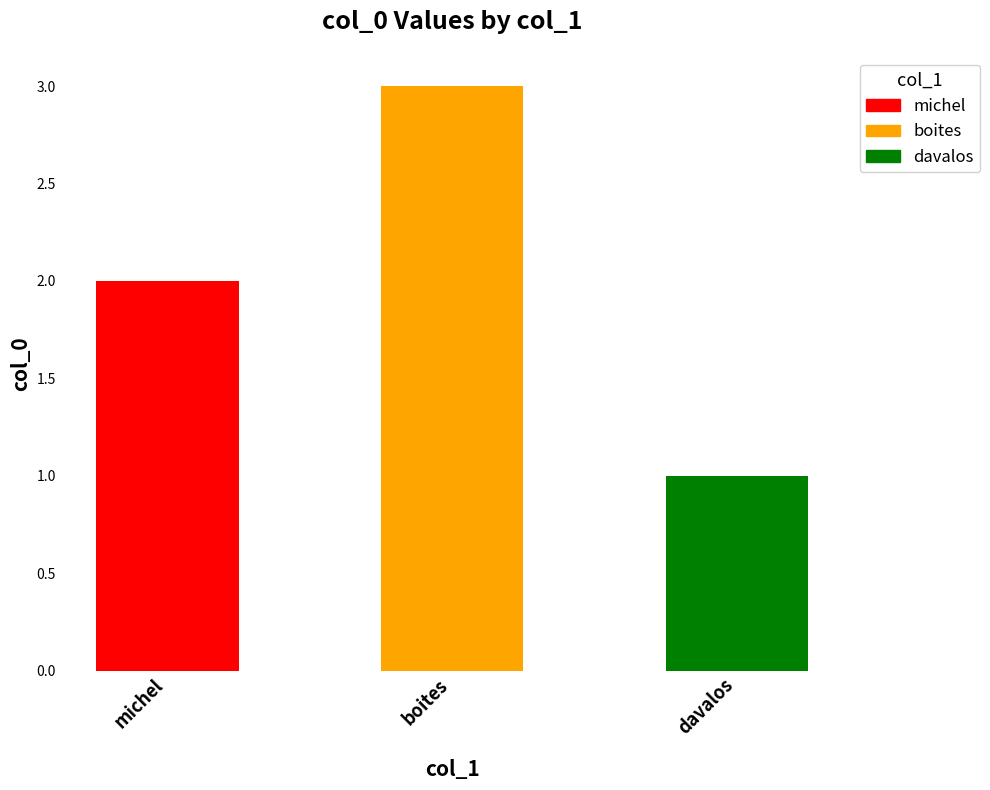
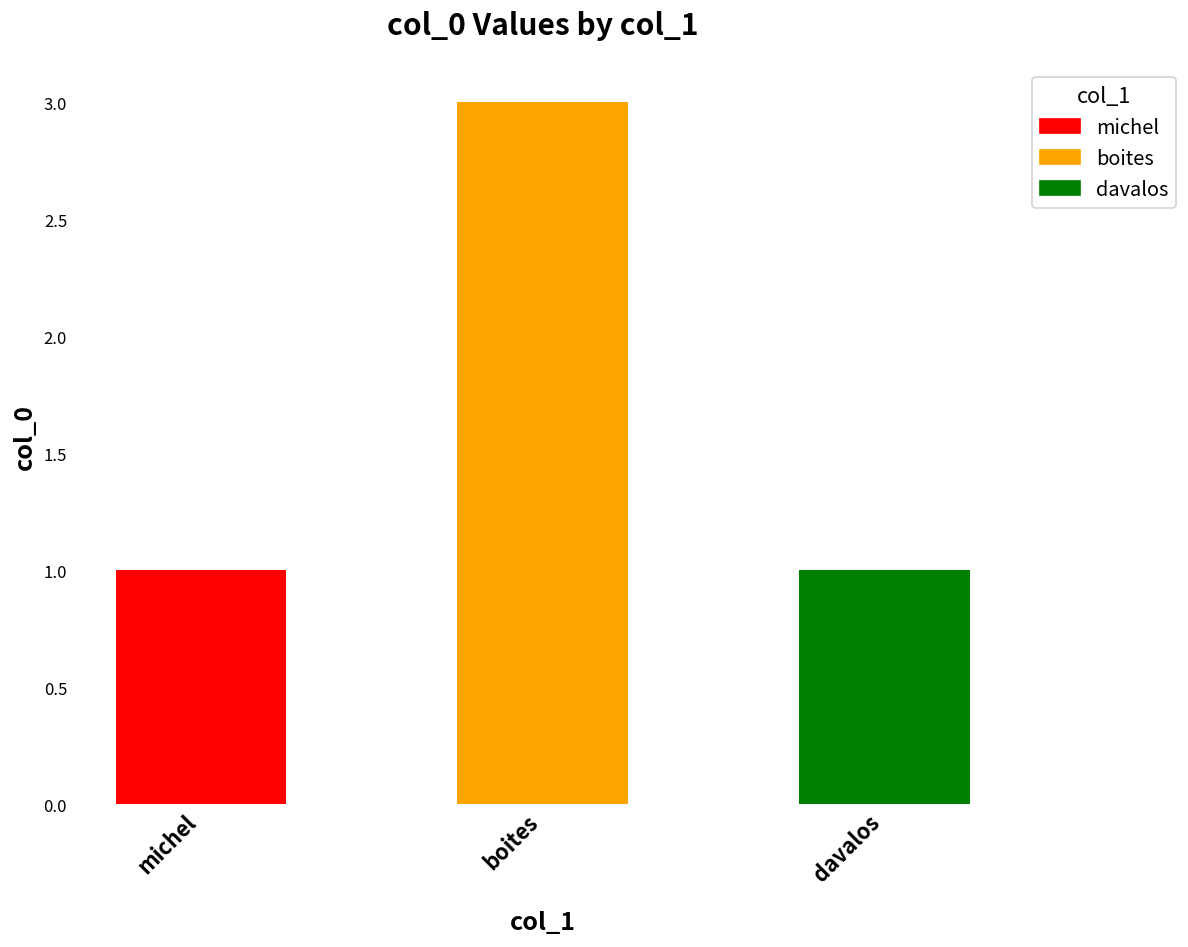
michel: 2 -> 1
